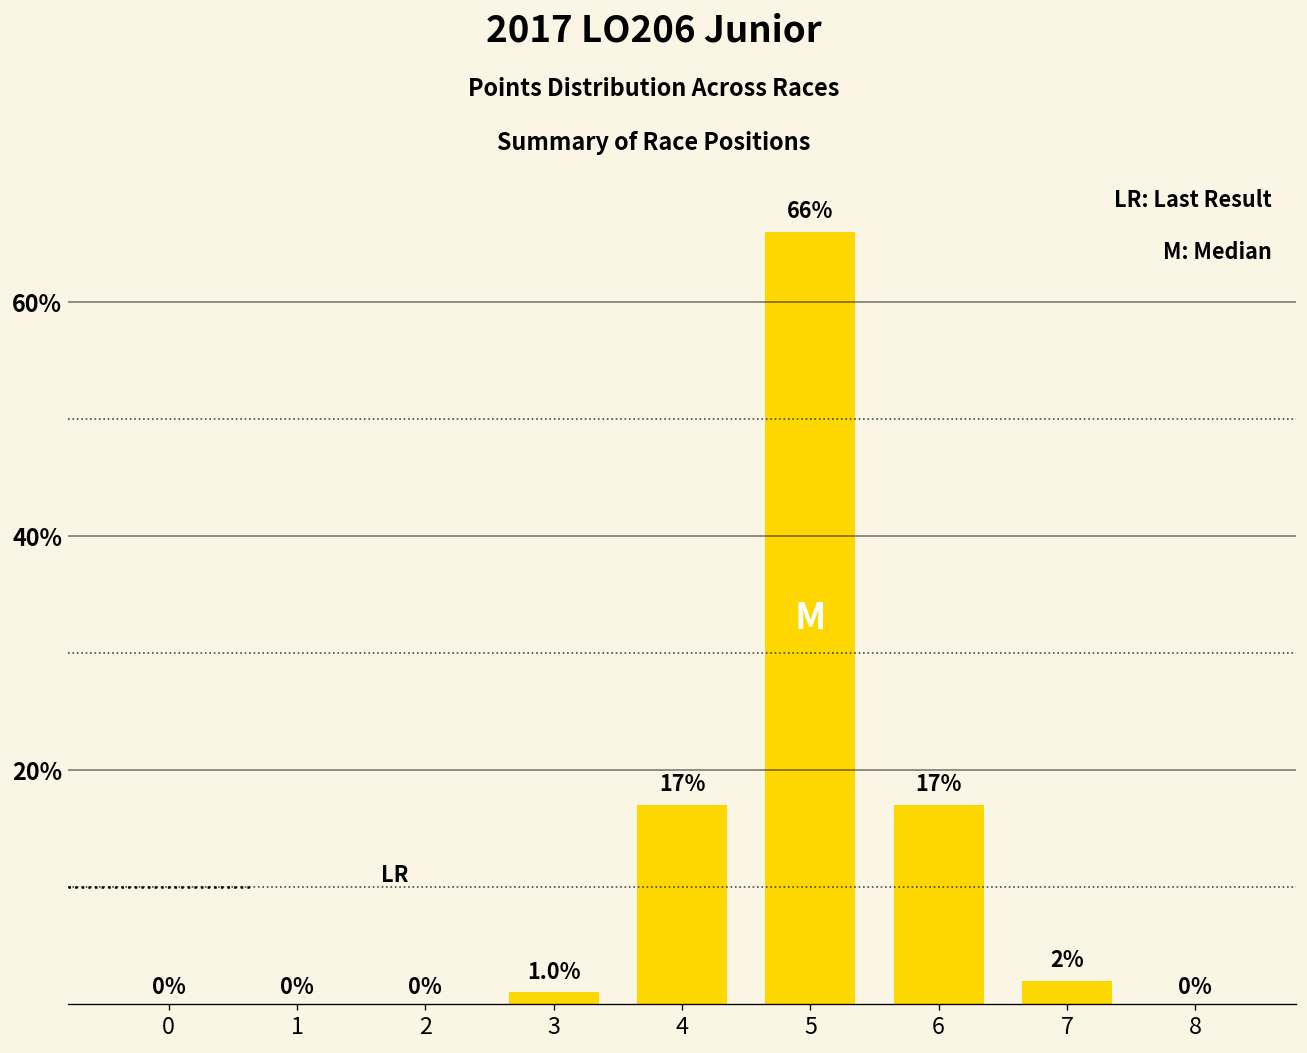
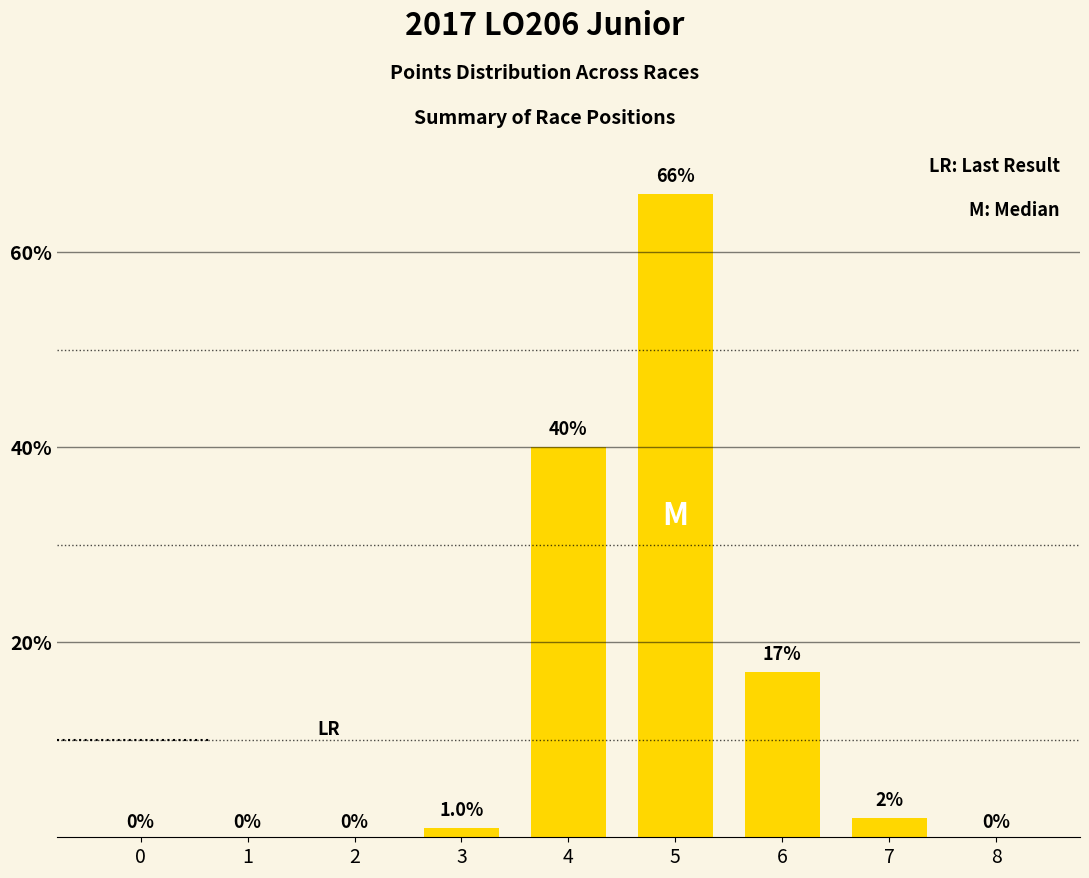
4: 17% -> 40%
